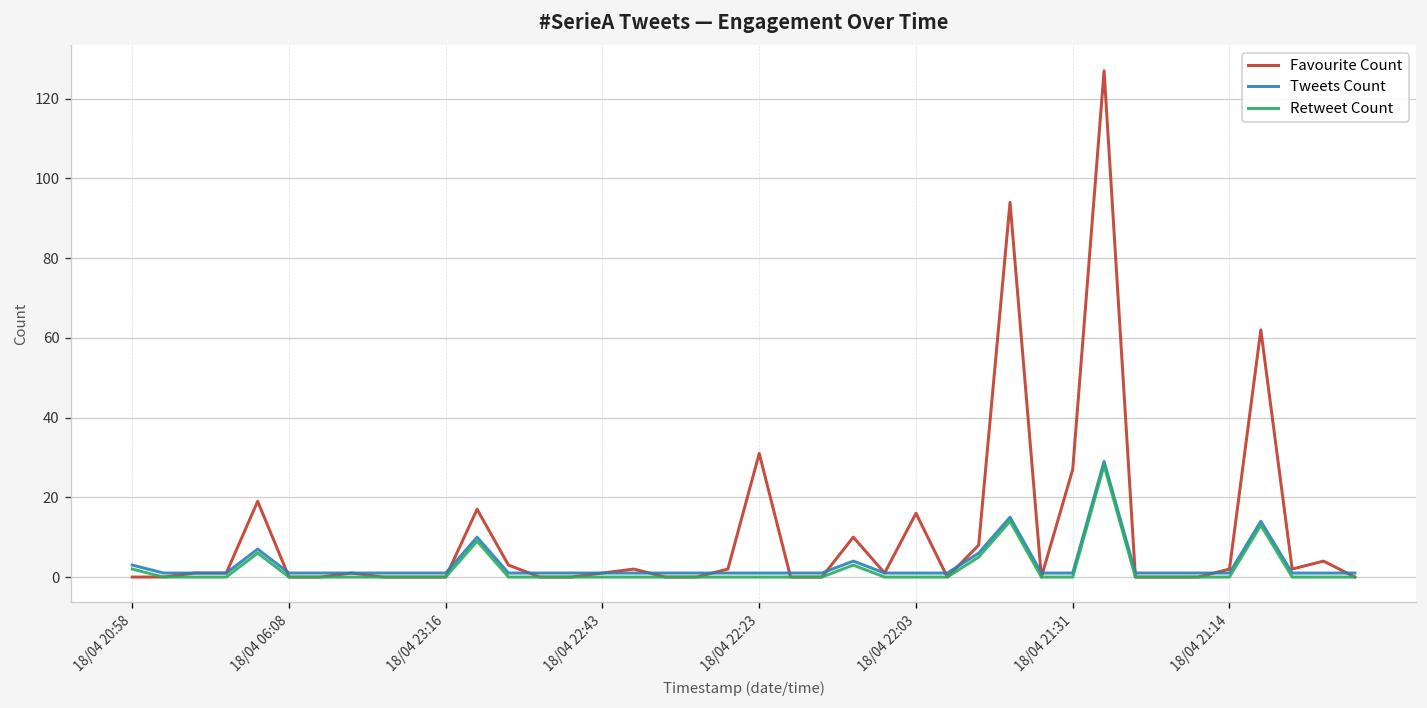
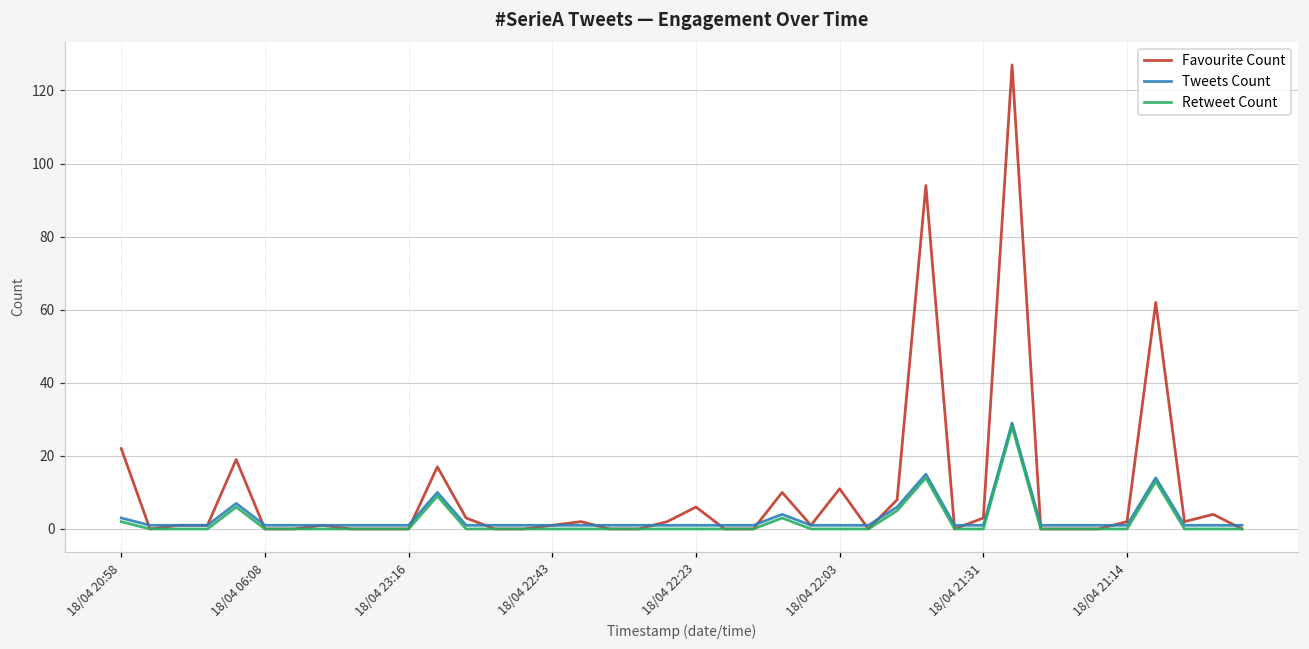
Favourite Count, 18/04 20:58: 0 -> 22
Favourite Count, 18/04 22:23: 31 -> 6
Favourite Count, 18/04 22:03: 16 -> 11
Favourite Count, 18/04 21:31: 27 -> 3
